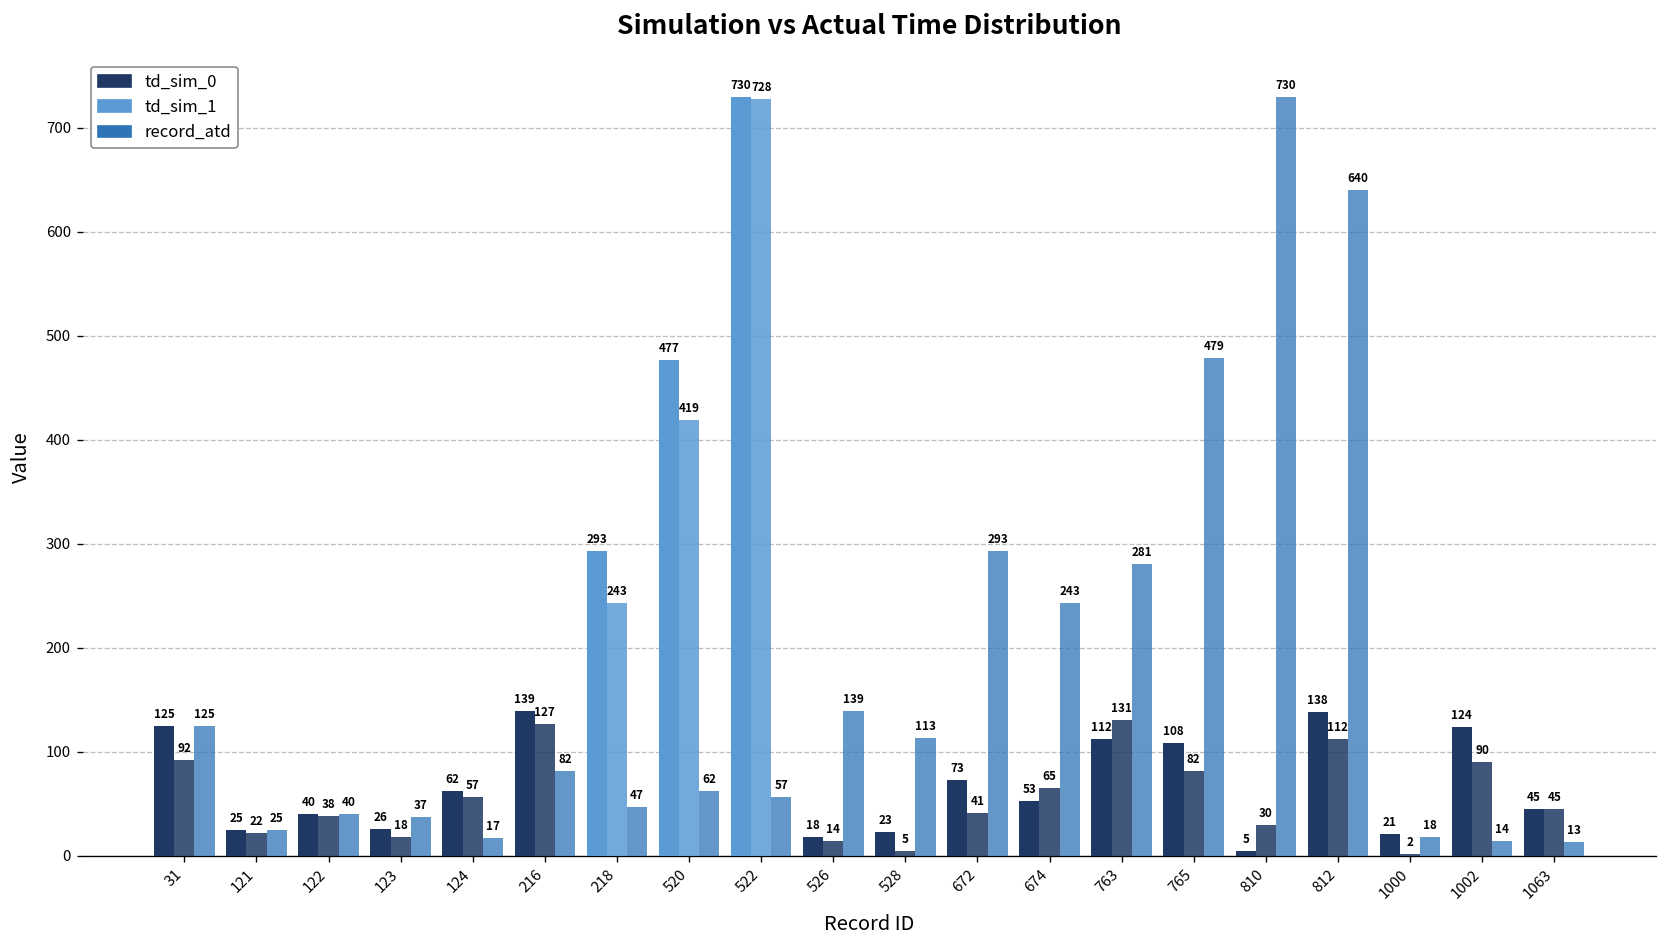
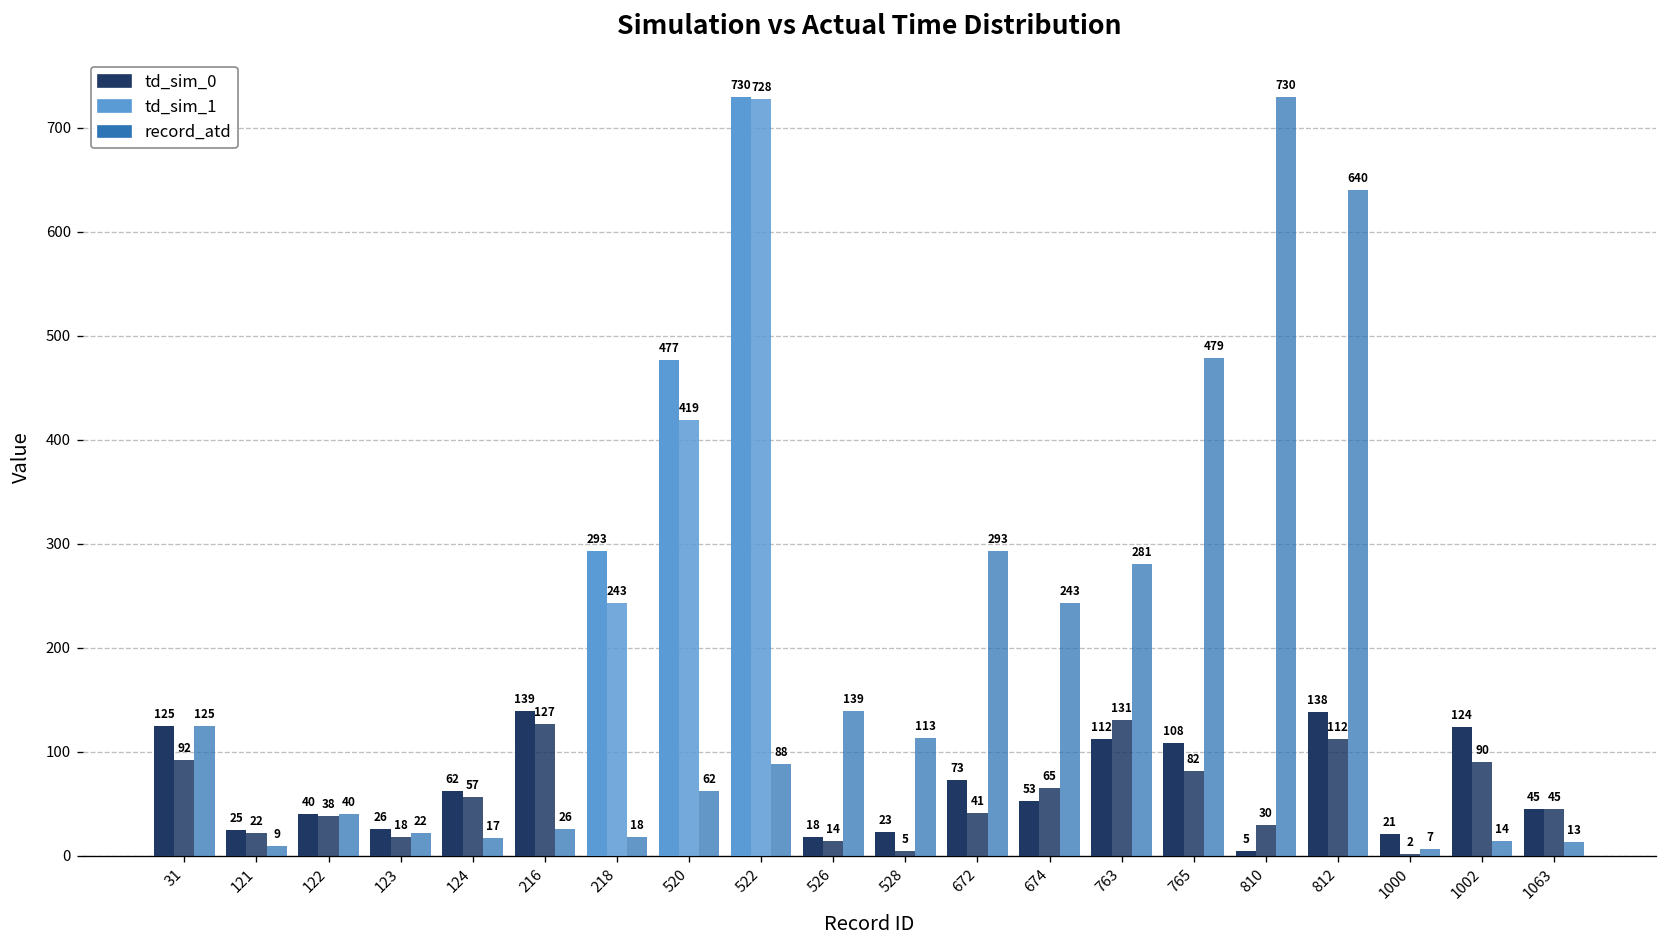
record_atd, 121: 25 -> 9
record_atd, 123: 37 -> 22
record_atd, 216: 82 -> 26
record_atd, 218: 47 -> 18
record_atd, 522: 57 -> 88
record_atd, 1000: 18 -> 7
